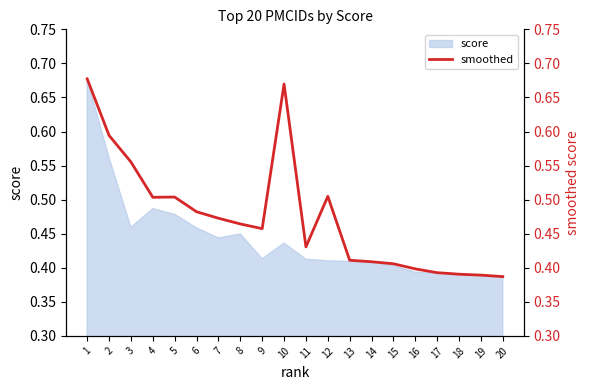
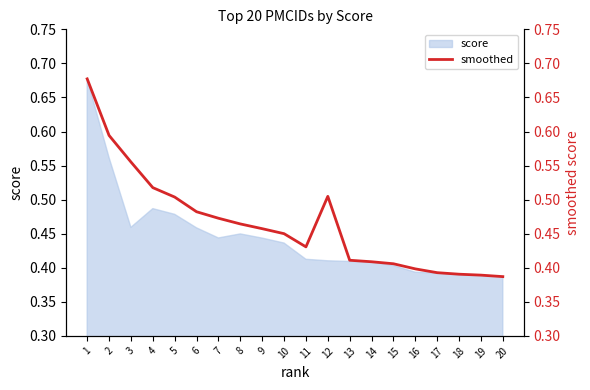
score, 9: 0.41 -> 0.44
smoothed, 4: 0.50 -> 0.52
smoothed, 10: 0.67 -> 0.45
